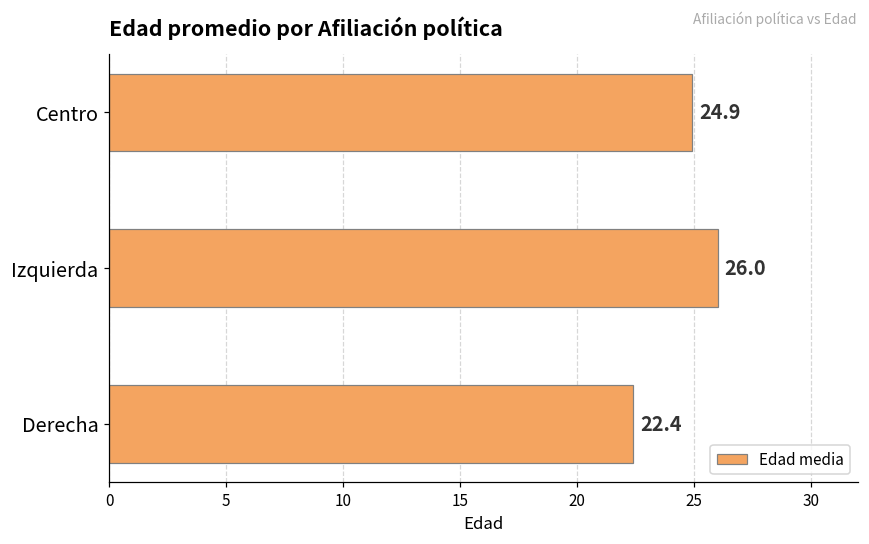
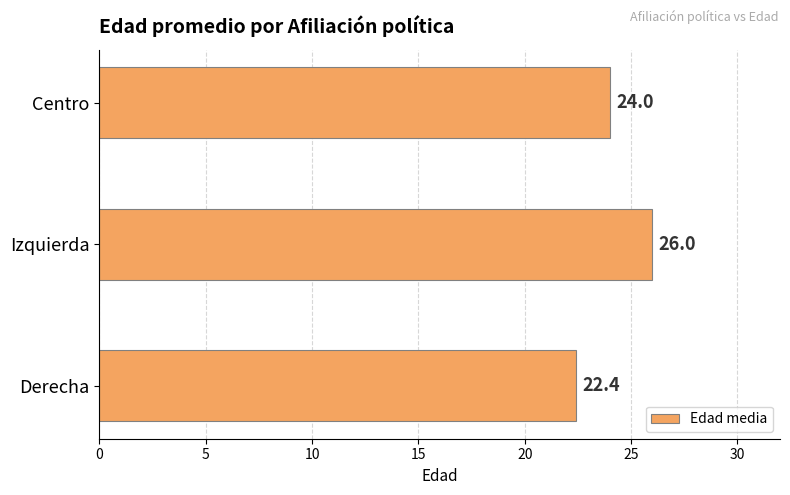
Centro: 24.9 -> 24.0
